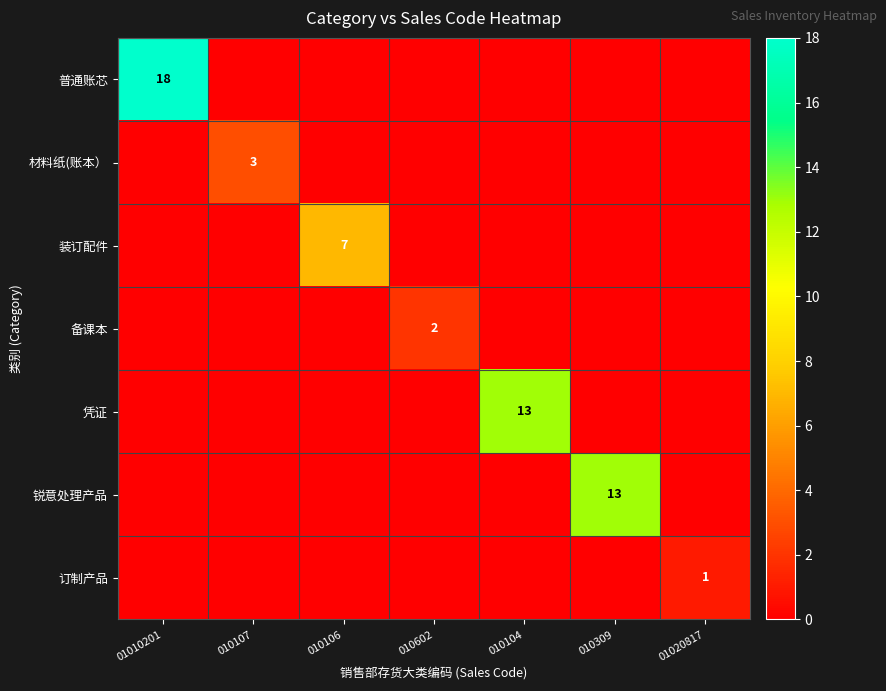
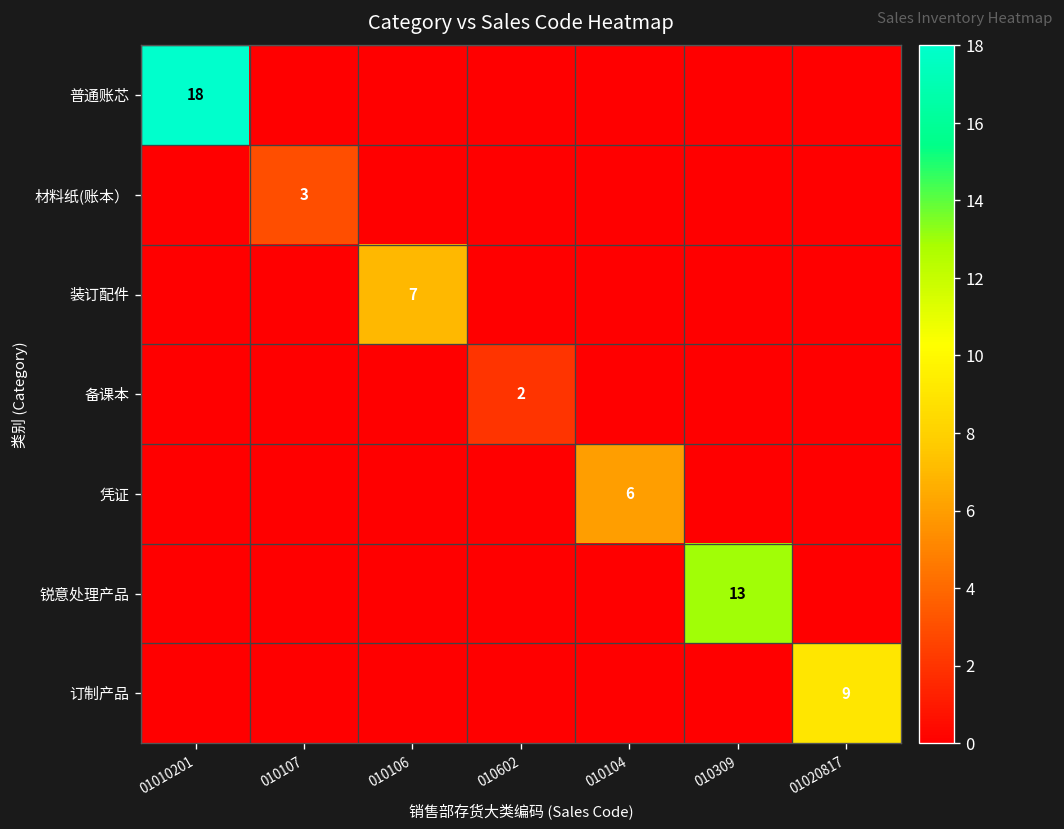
凭证, 010104: 13 -> 6
订制产品, 01020817: 1 -> 9
